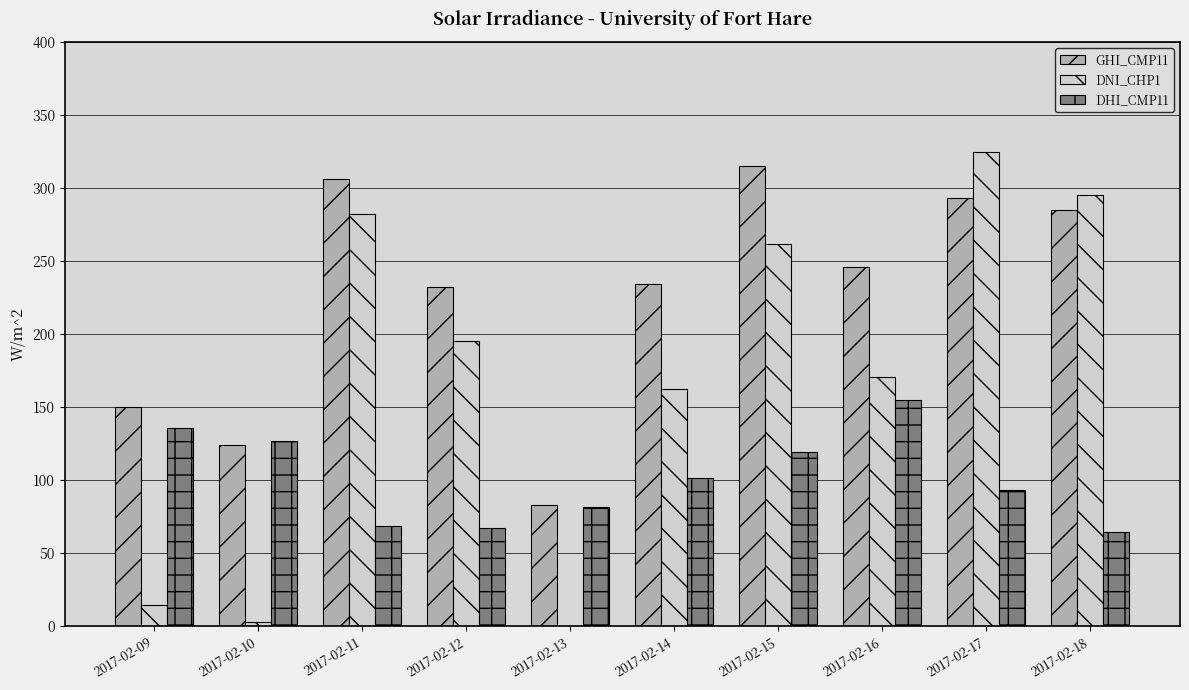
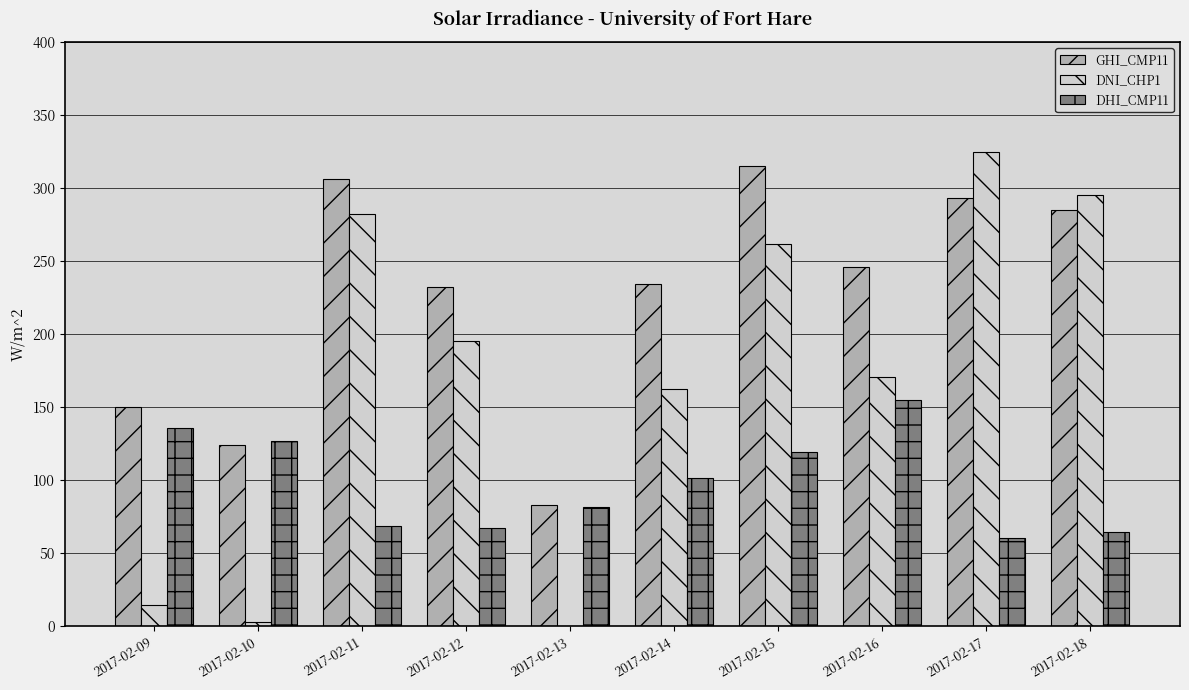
DHI_CMP11, 2017-02-17: 93 -> 61
